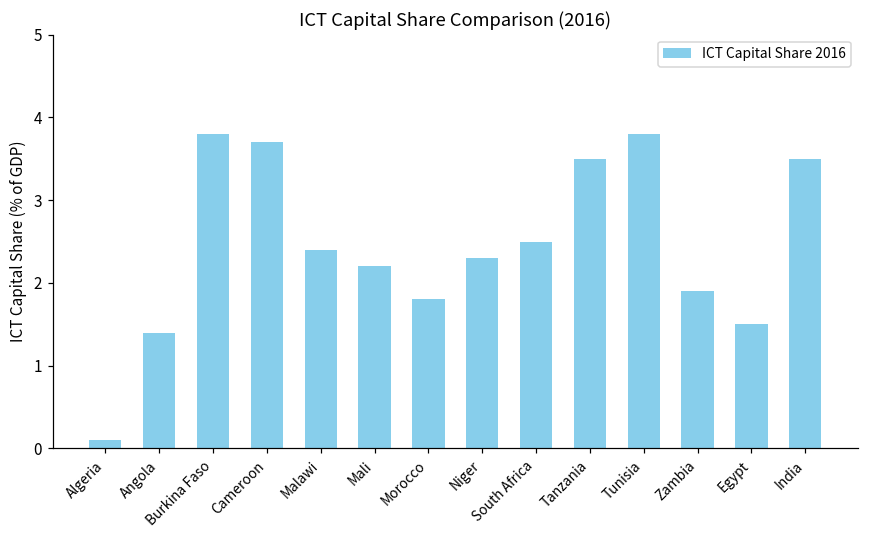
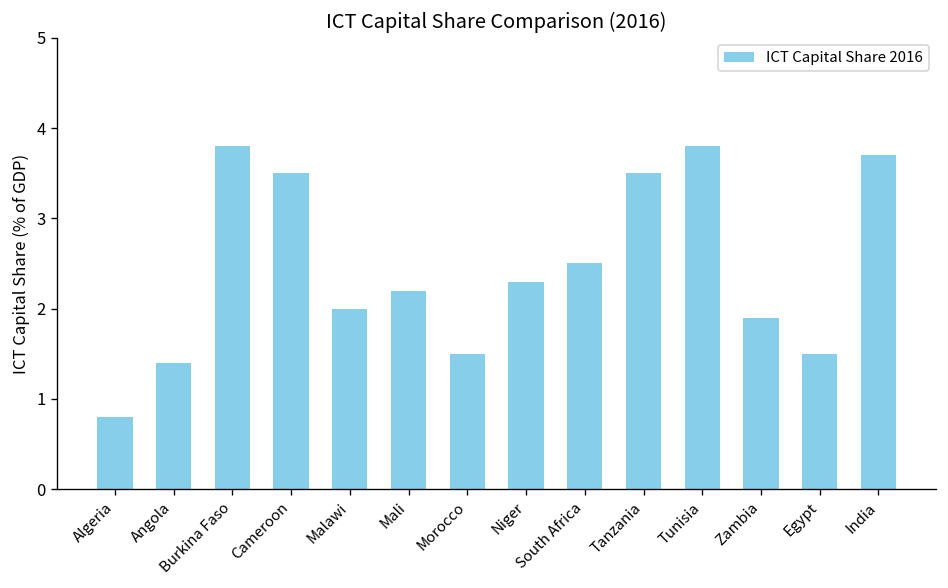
Algeria: 0.1 -> 0.8
Cameroon: 3.7 -> 3.5
Malawi: 2.4 -> 2.0
Morocco: 1.8 -> 1.5
India: 3.5 -> 3.7
